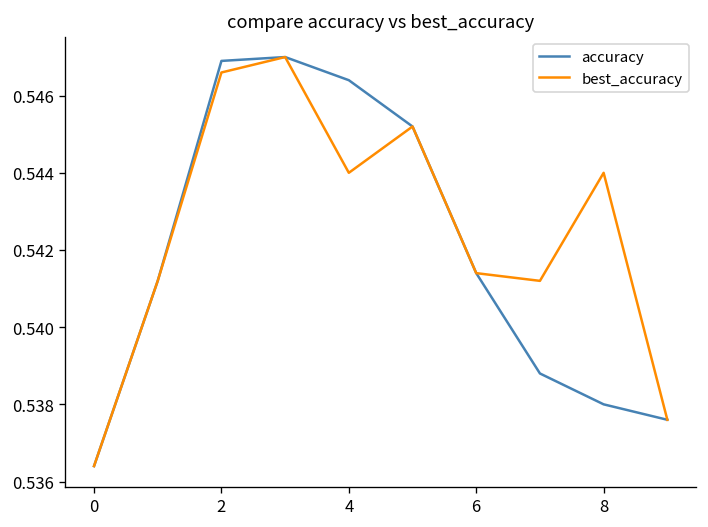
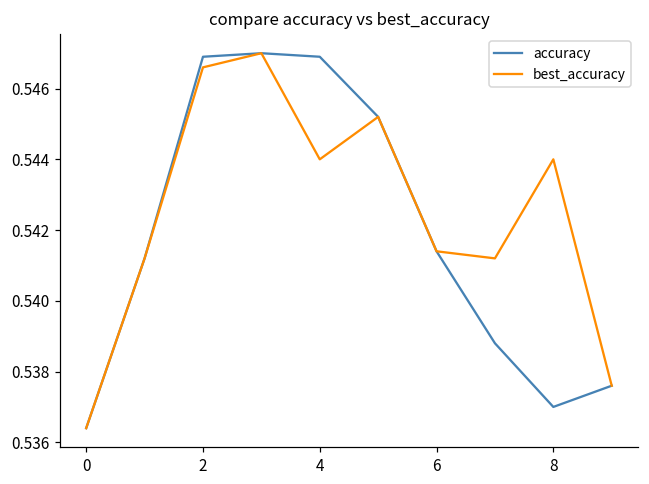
accuracy, 4: 0.5464 -> 0.5469
accuracy, 8: 0.538 -> 0.537
